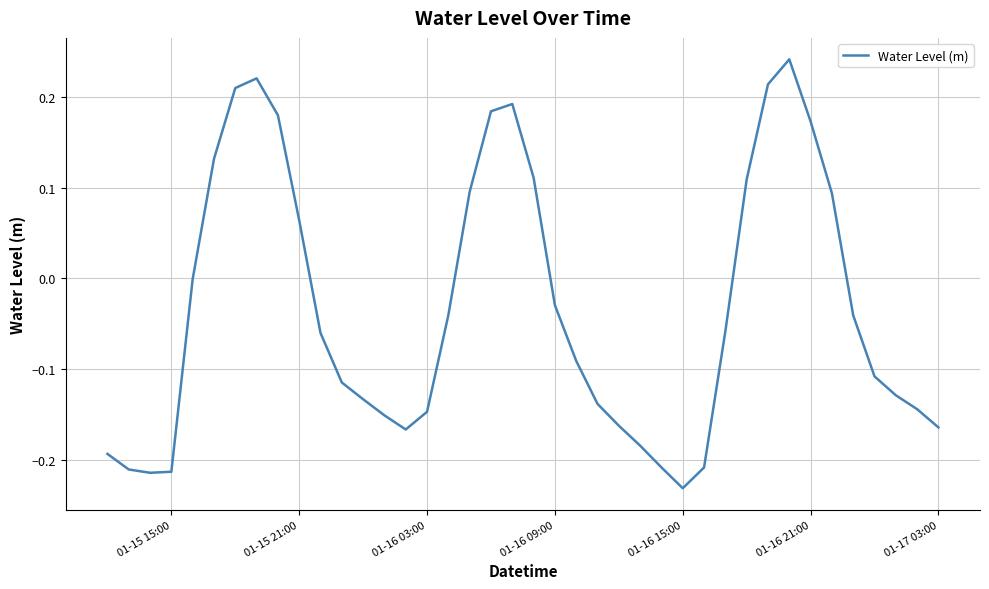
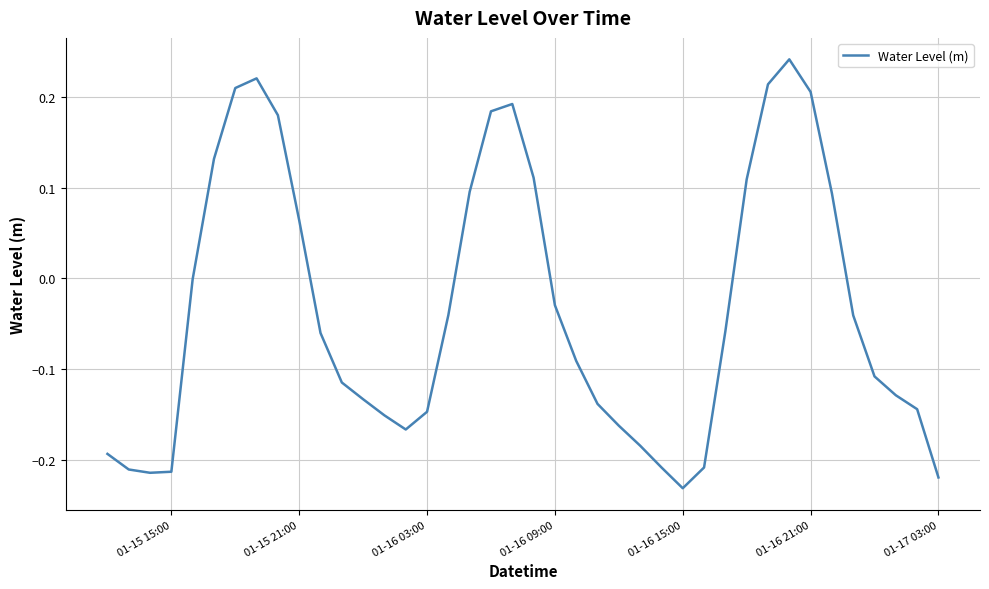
01-16 21:00: 0.17 -> 0.21
01-17 03:00: -0.16 -> -0.22
